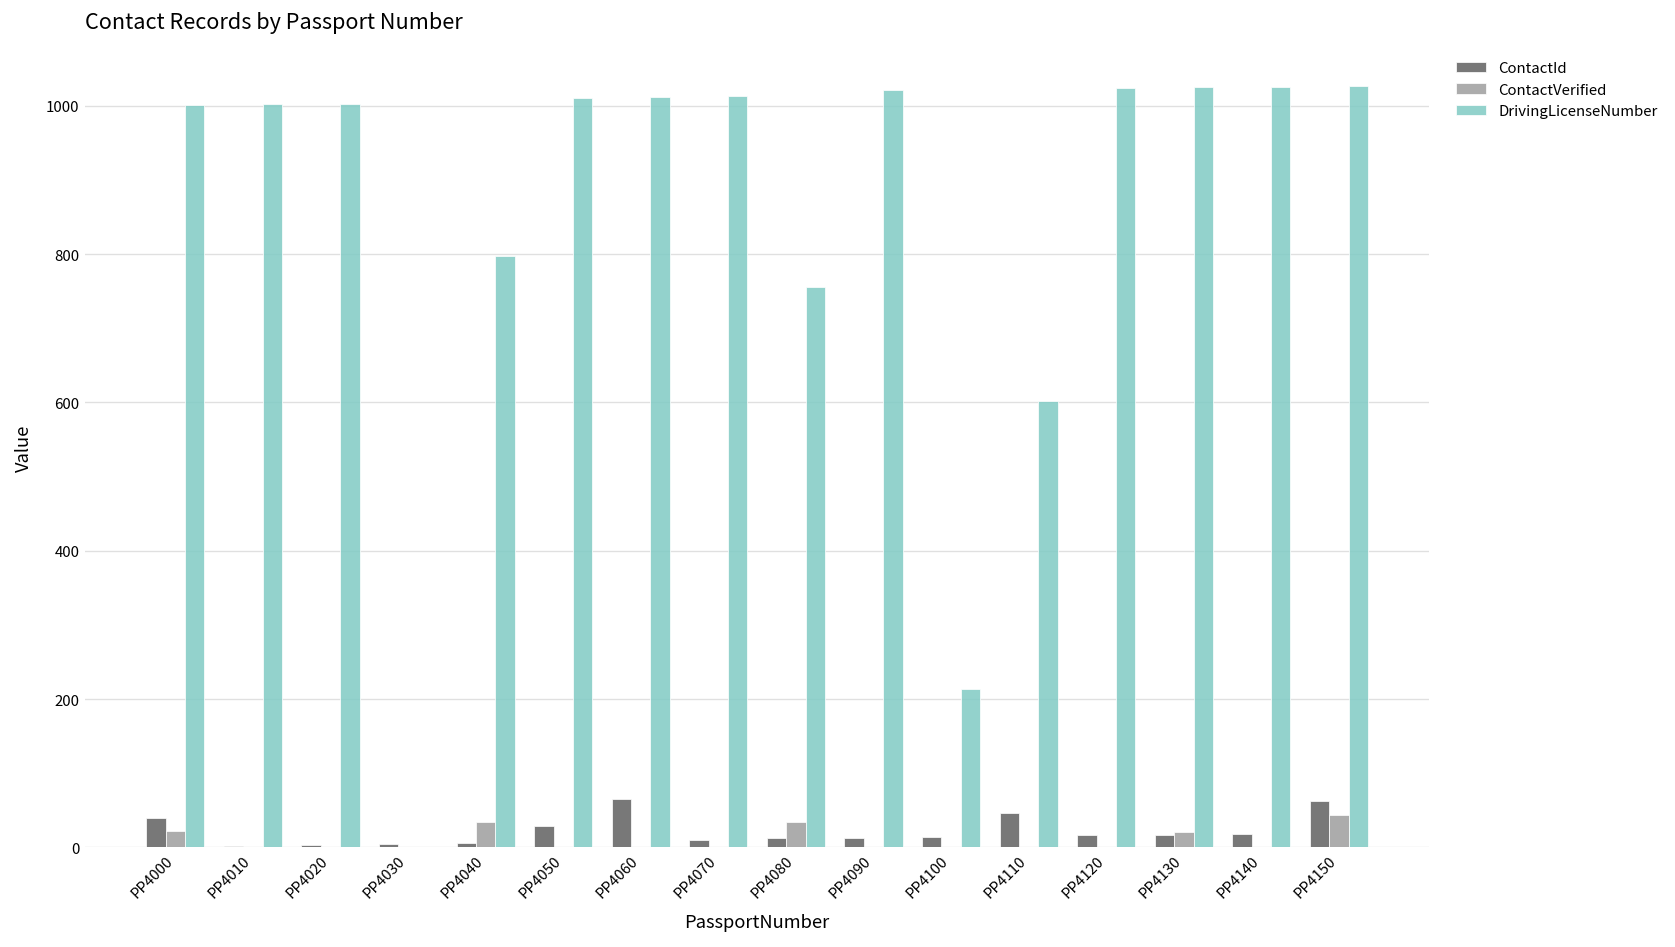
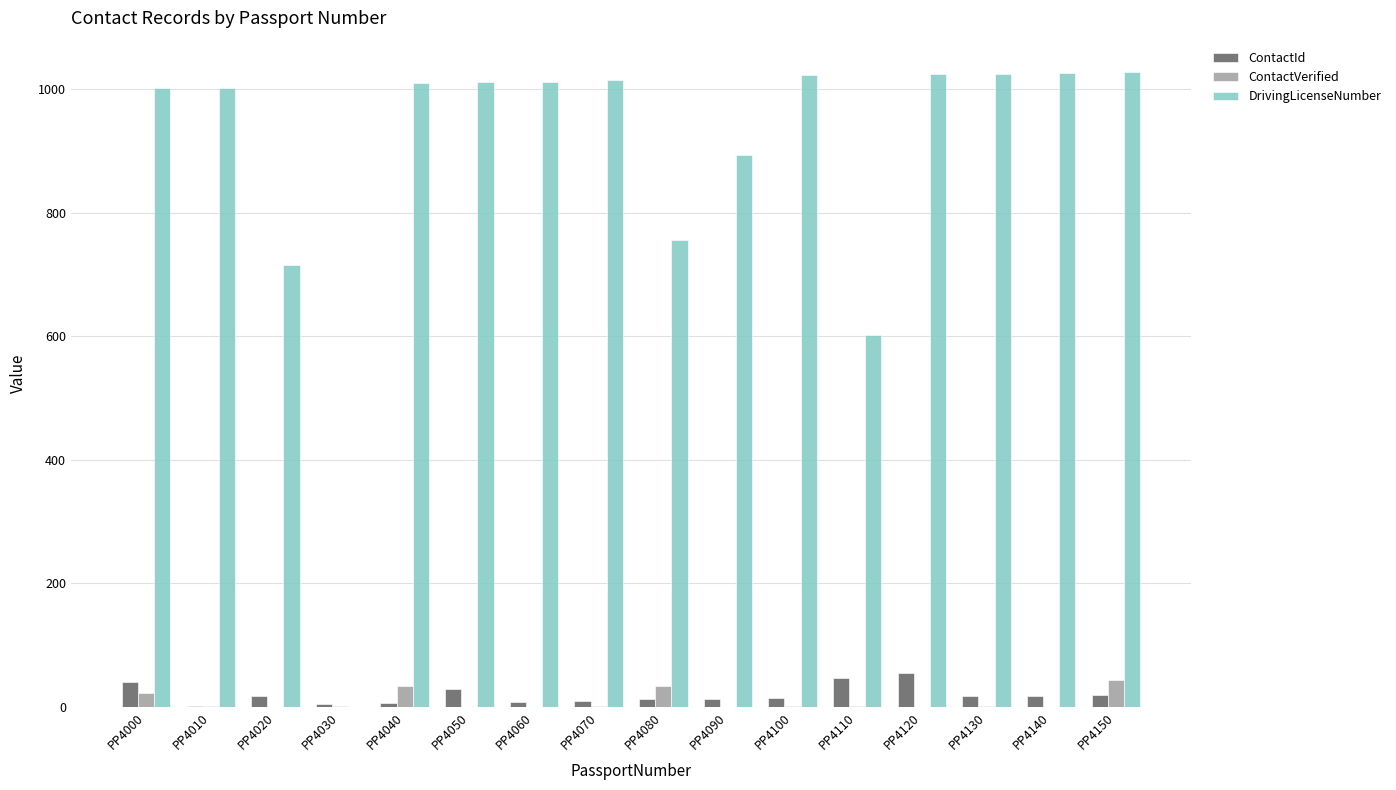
ContactId, PP4020: 0 -> 20
DrivingLicenseNumber, PP4020: 1000 -> 720
DrivingLicenseNumber, PP4040: 800 -> 1010
ContactId, PP4060: 70 -> 10
DrivingLicenseNumber, PP4090: 1020 -> 890
DrivingLicenseNumber, PP4100: 210 -> 1020
ContactId, PP4120: 20 -> 60
ContactVerified, PP4130: 20 -> 0
ContactId, PP4150: 60 -> 20
